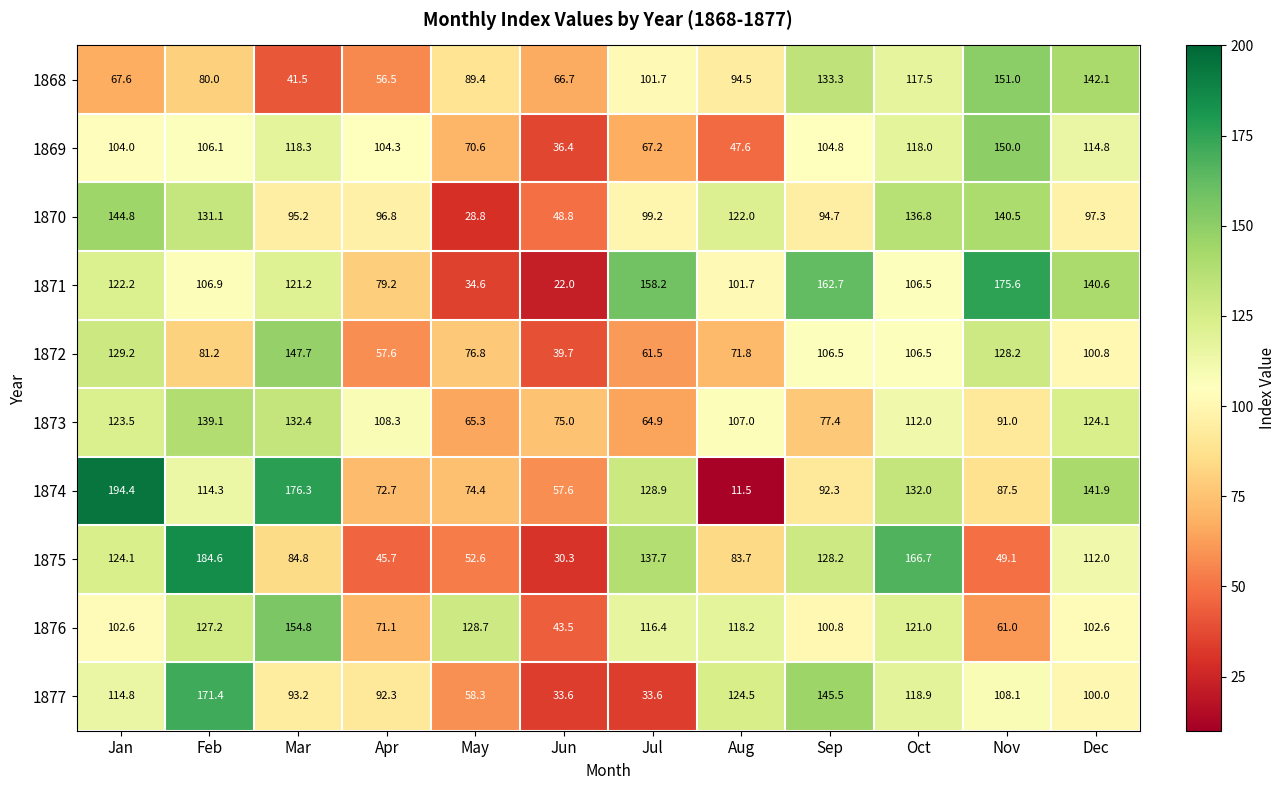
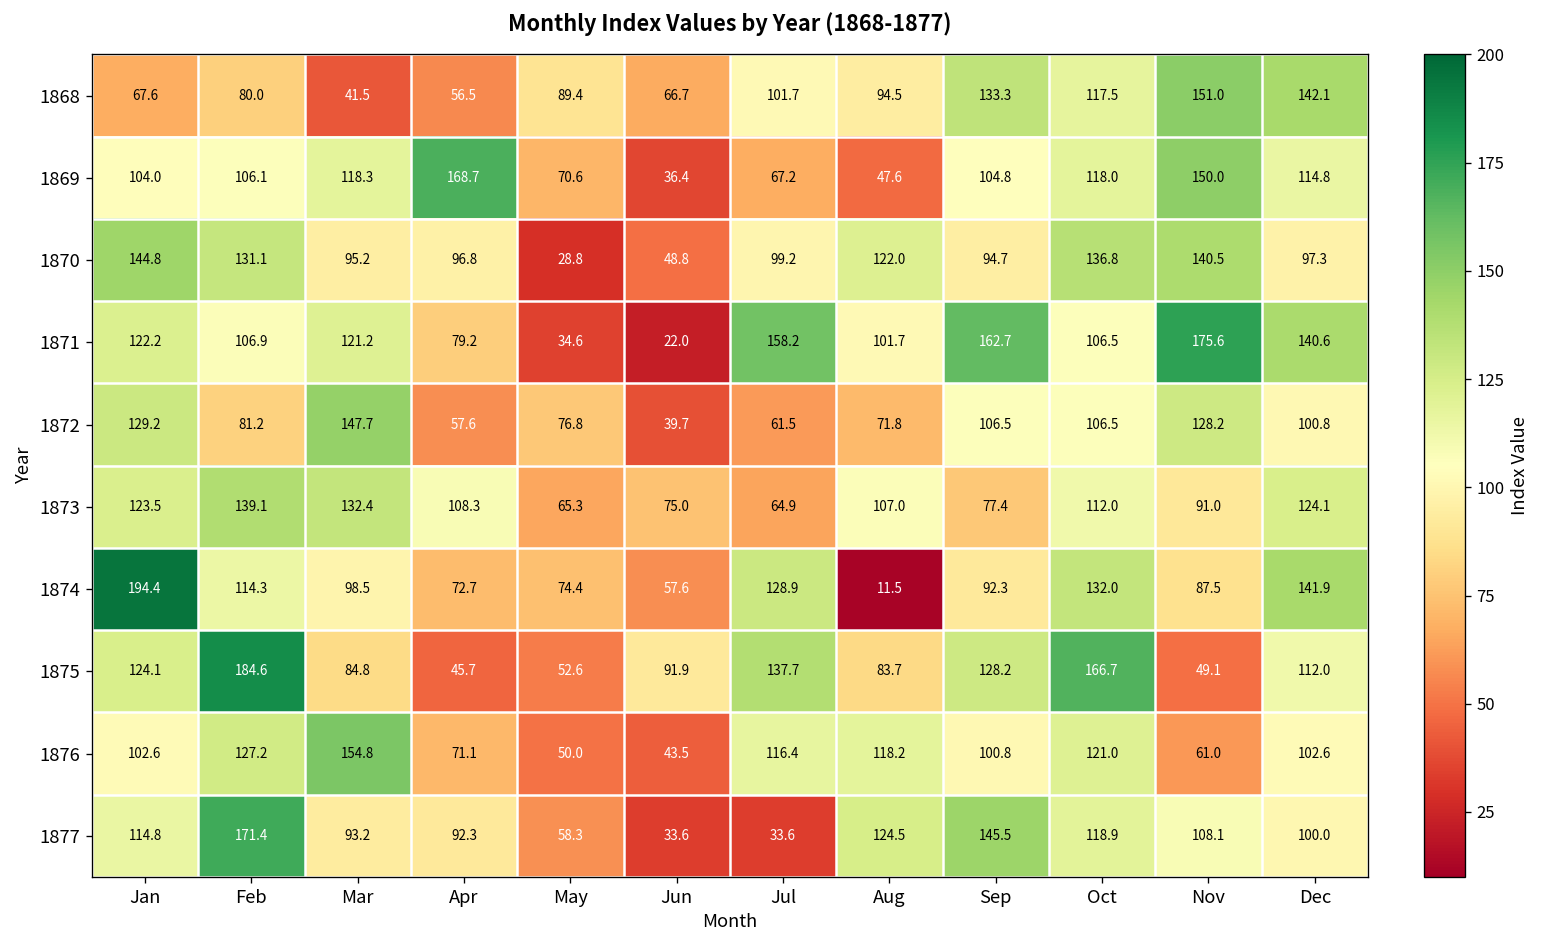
1869, Apr: 104.3 -> 168.7
1874, Mar: 176.3 -> 98.5
1875, Jun: 30.3 -> 91.9
1876, May: 128.7 -> 50.0
